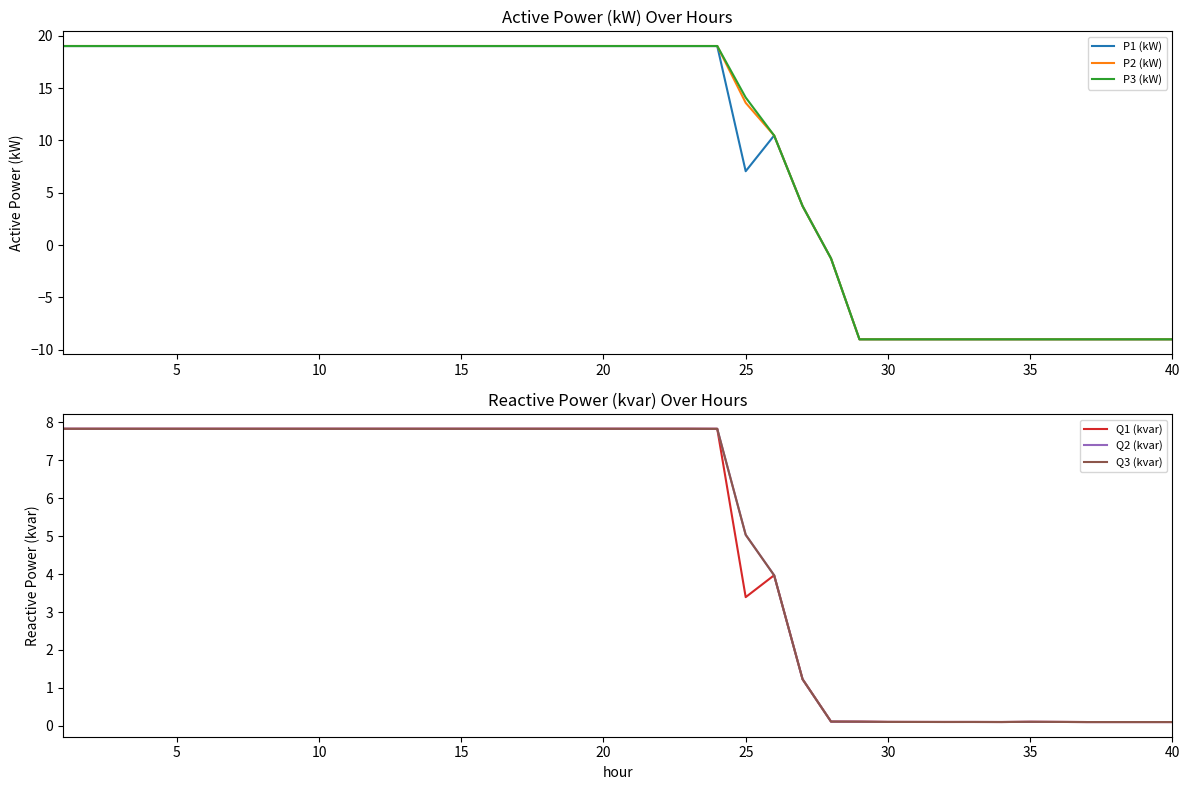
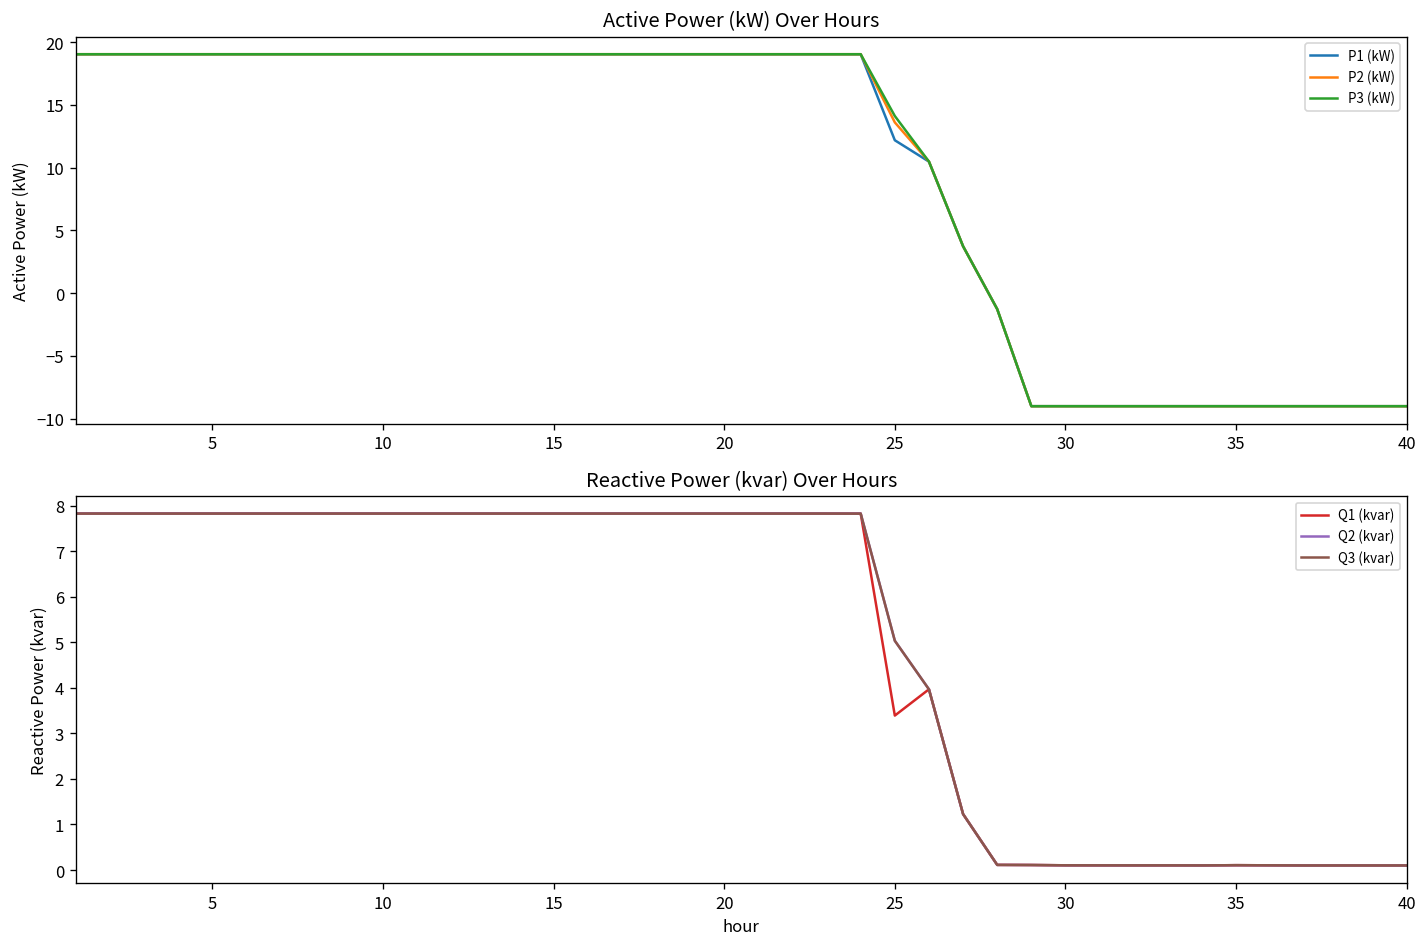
Active Power (kW) Over Hours, P1 (kW), 25: 7.1 -> 12.2
